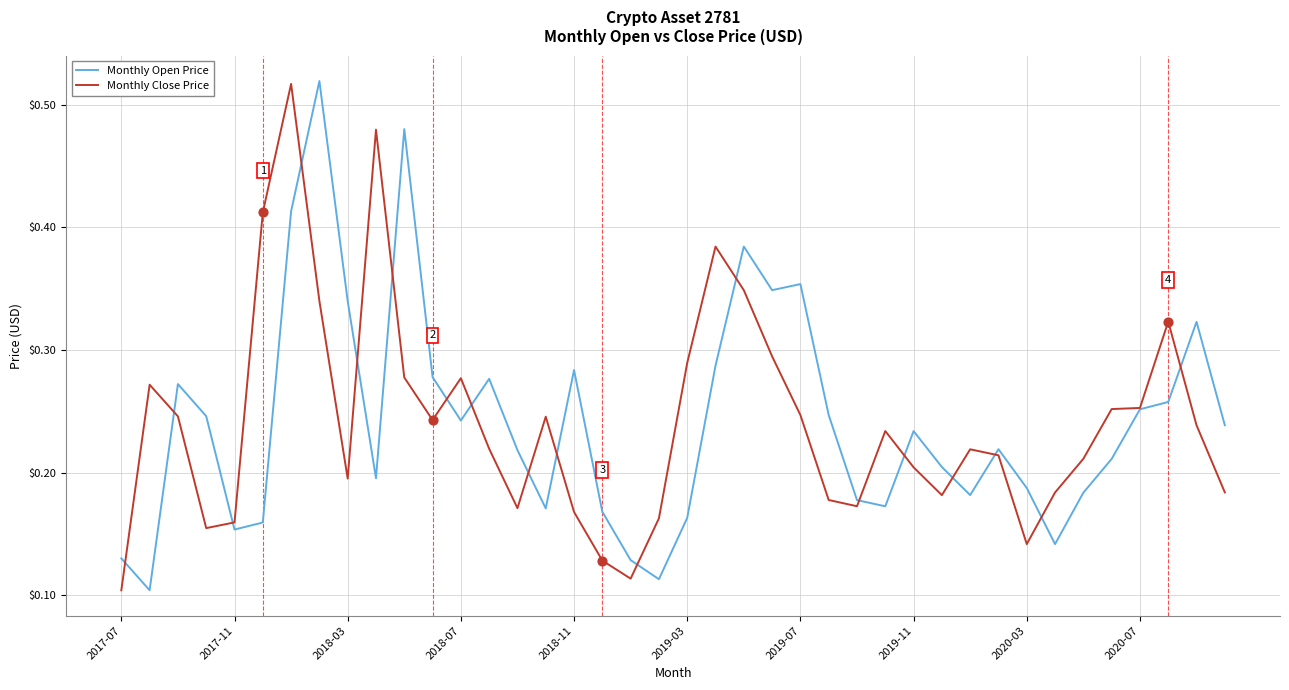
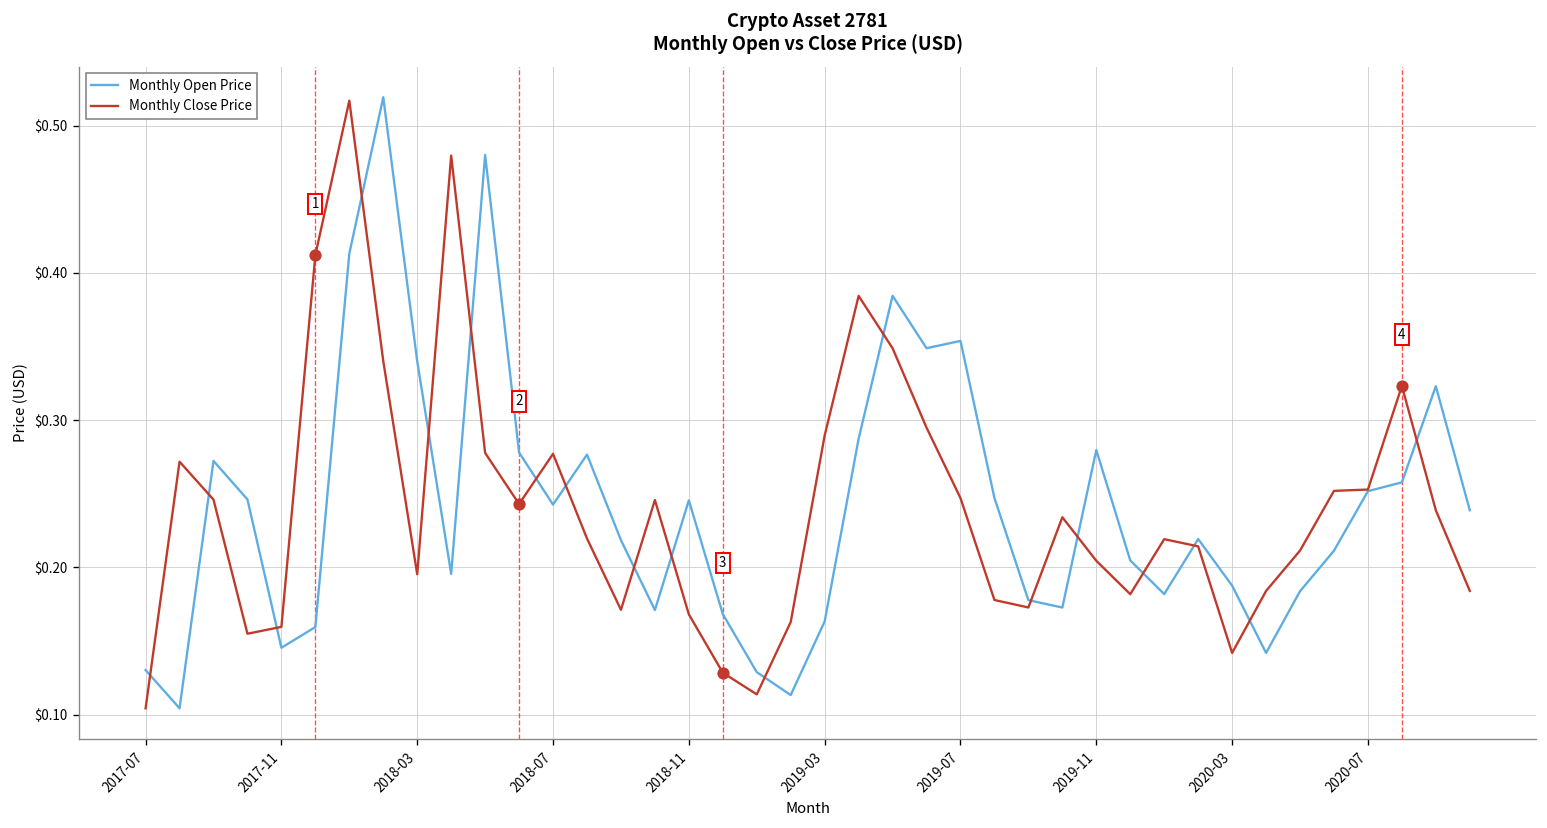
Monthly Open Price, 2017-11: $0.154 -> $0.145
Monthly Open Price, 2018-11: $0.284 -> $0.246
Monthly Open Price, 2019-11: $0.234 -> $0.280
